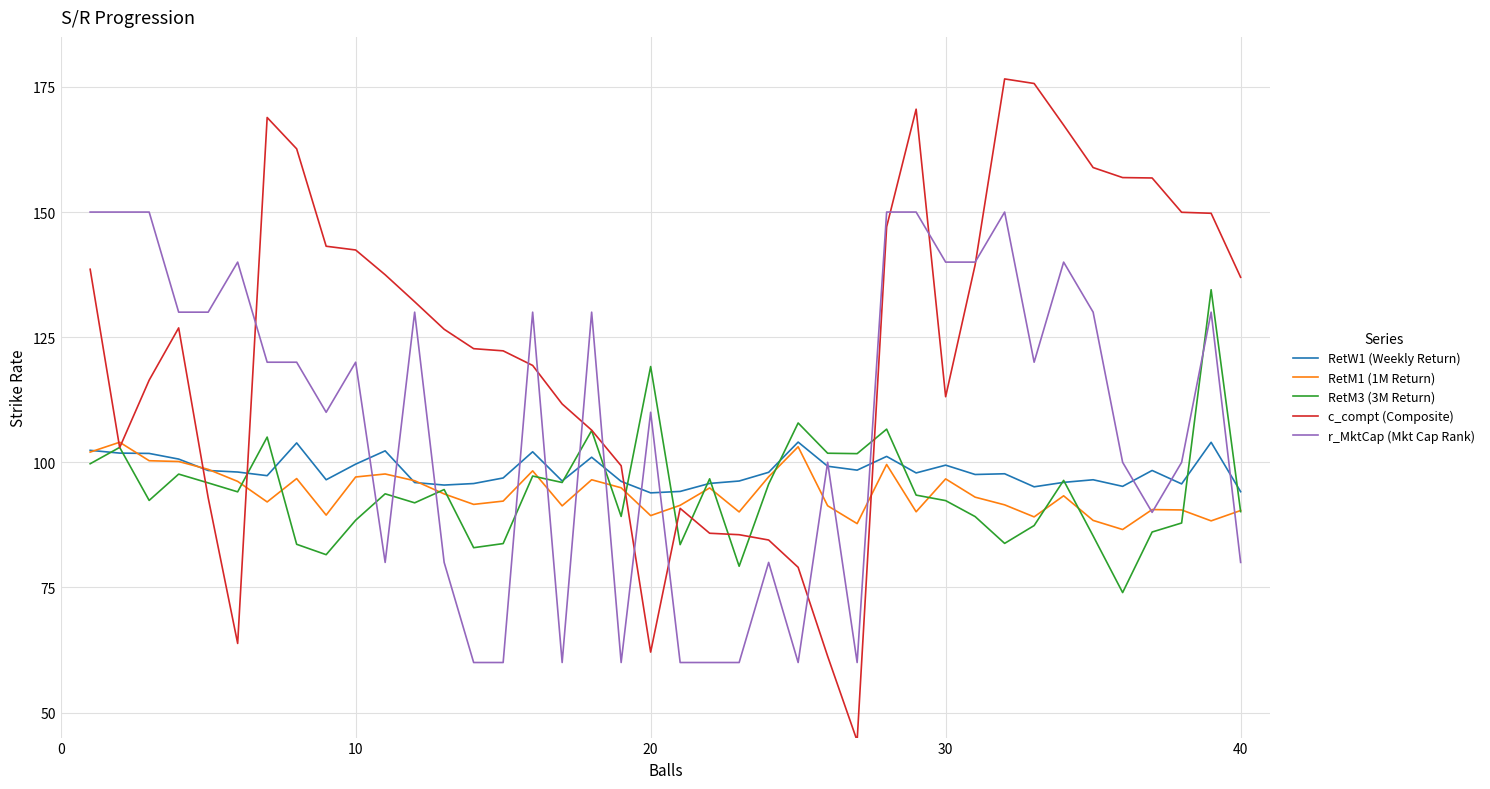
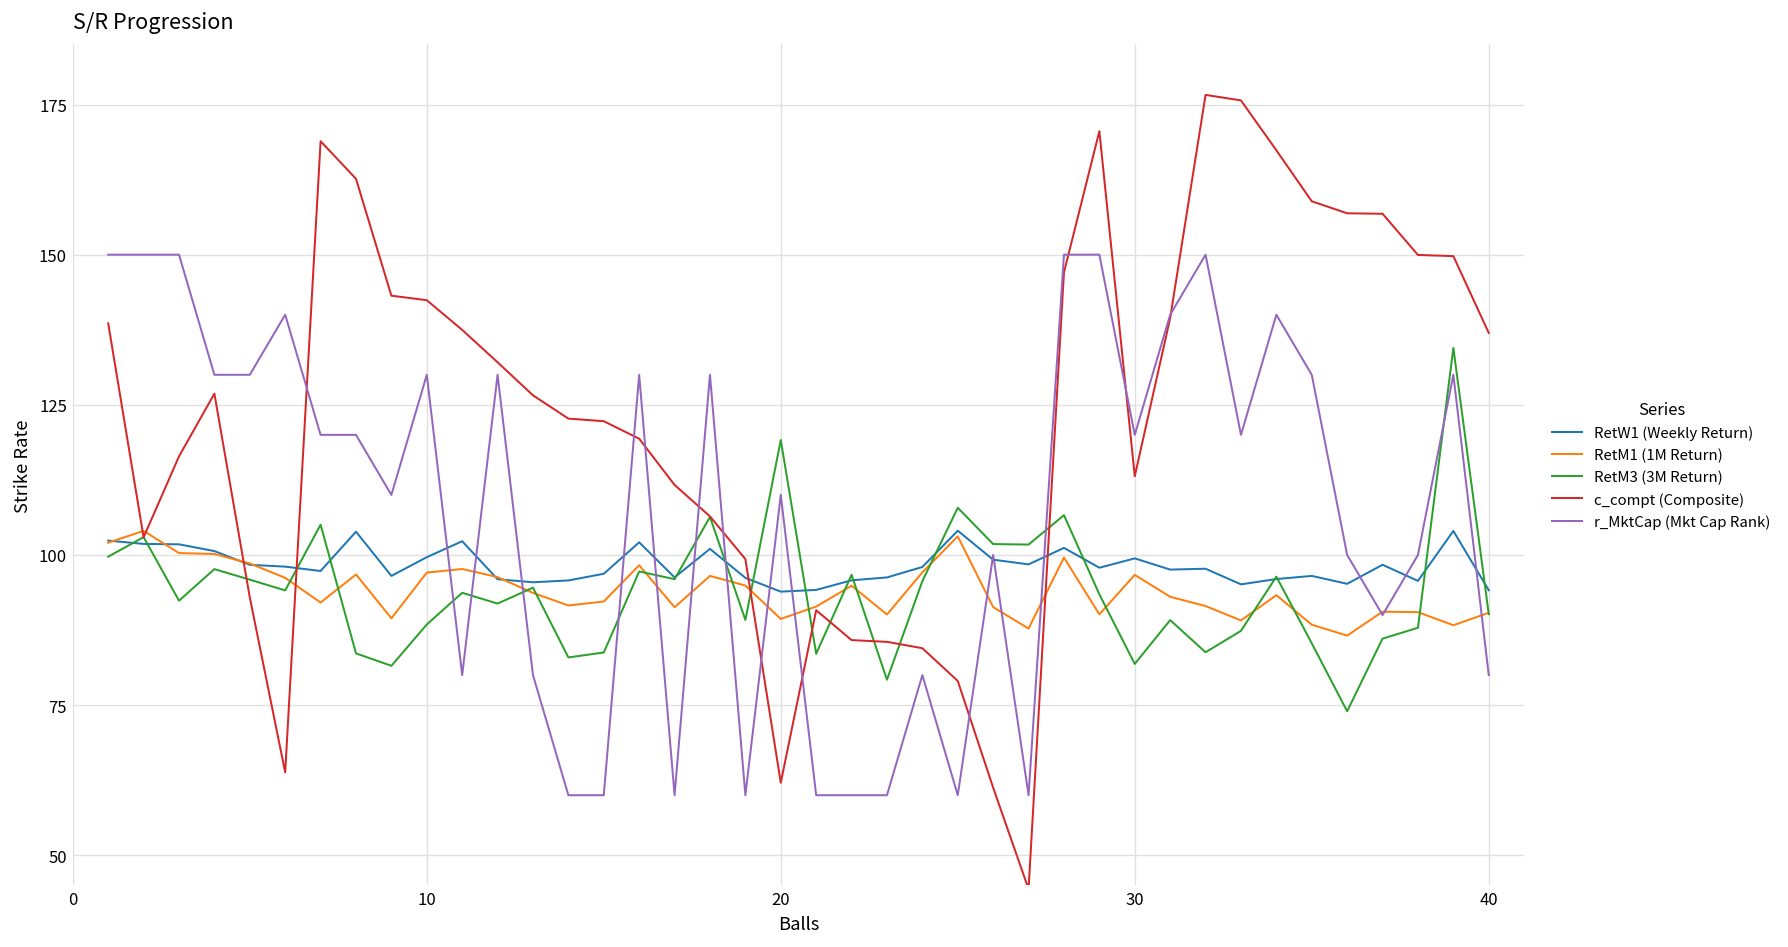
r_MktCap (Mkt Cap Rank), 10: 120 -> 130
RetM3 (3M Return), 30: 92 -> 82
r_MktCap (Mkt Cap Rank), 30: 140 -> 120
